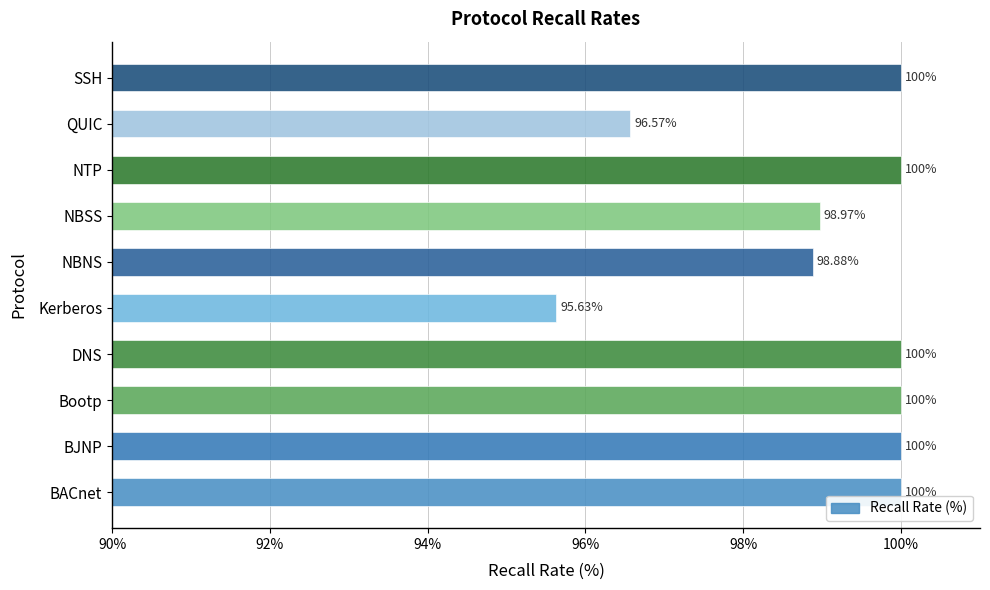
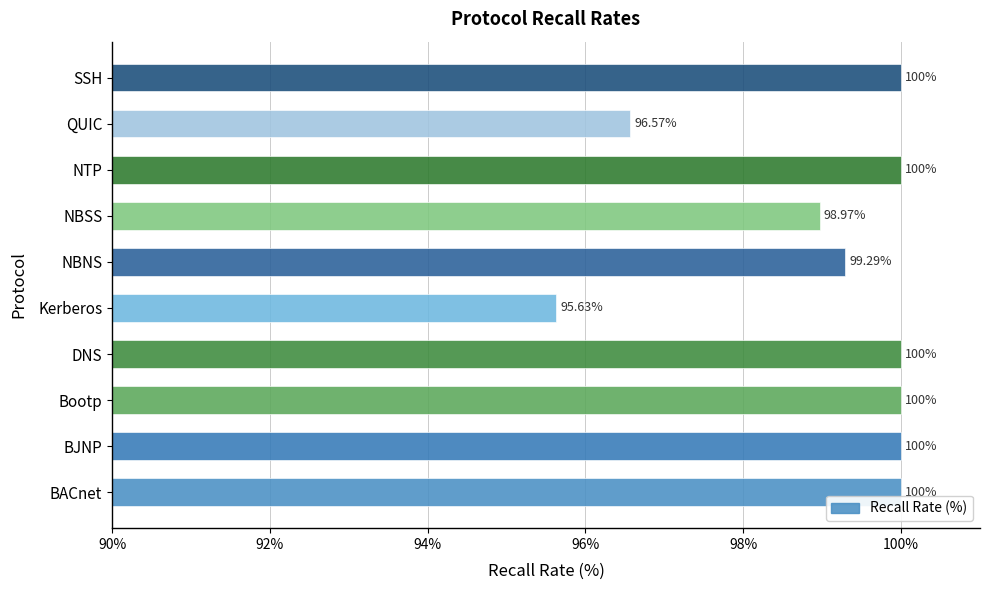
NBNS: 98.88% -> 99.29%
